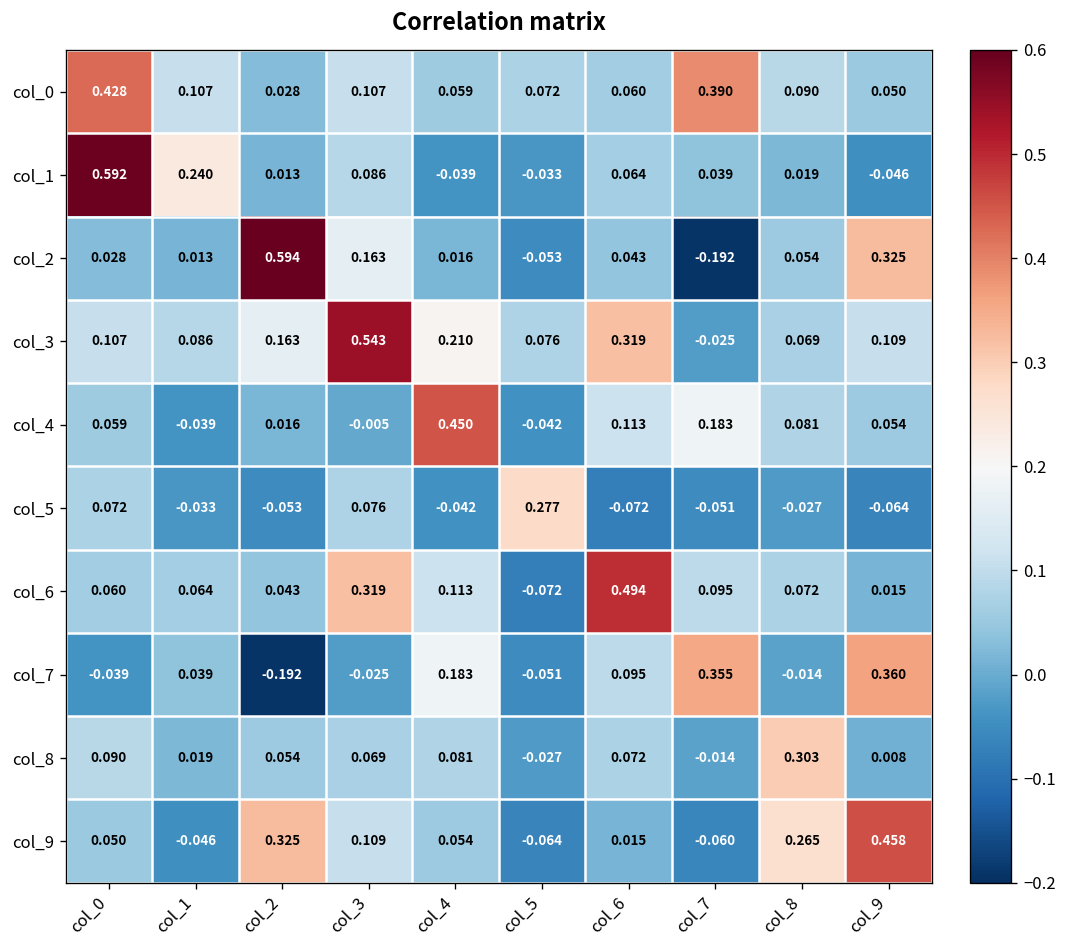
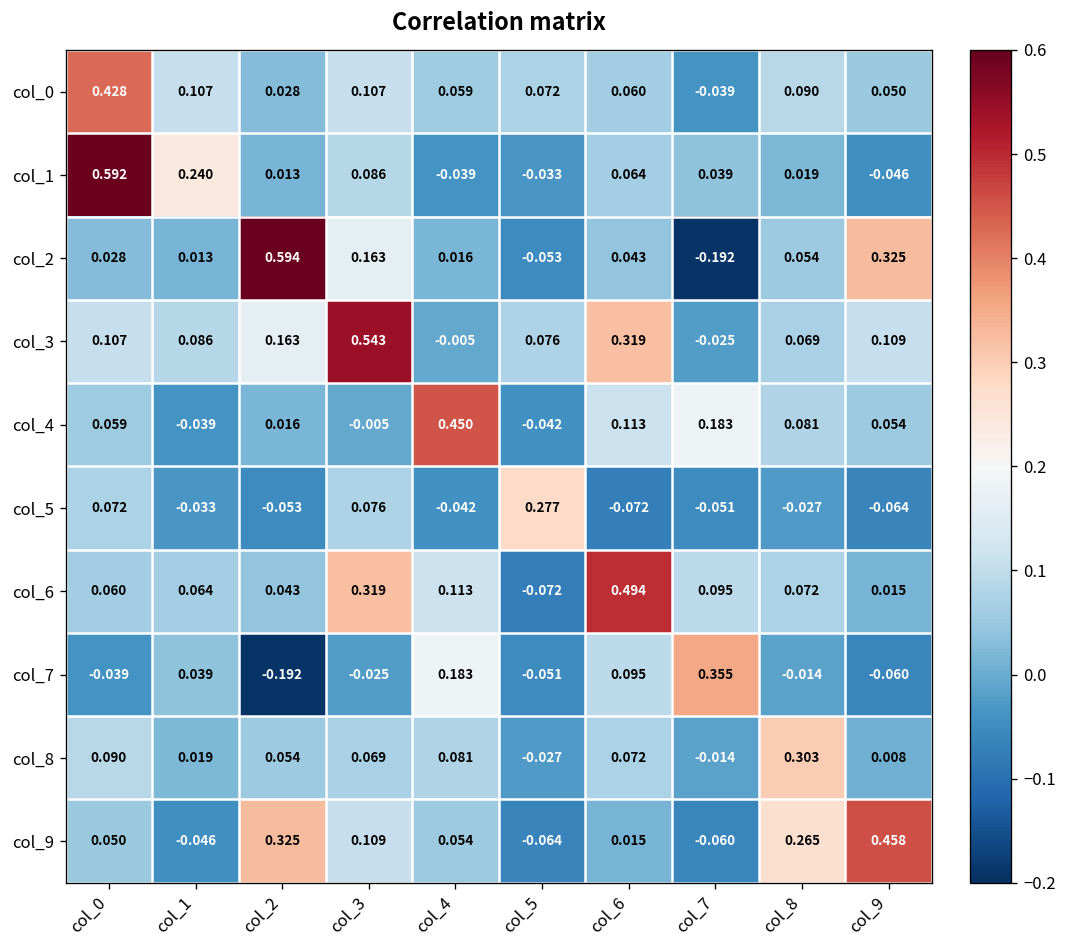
col_0, col_7: 0.390 -> -0.039
col_3, col_4: 0.210 -> -0.005
col_7, col_9: 0.360 -> -0.060
